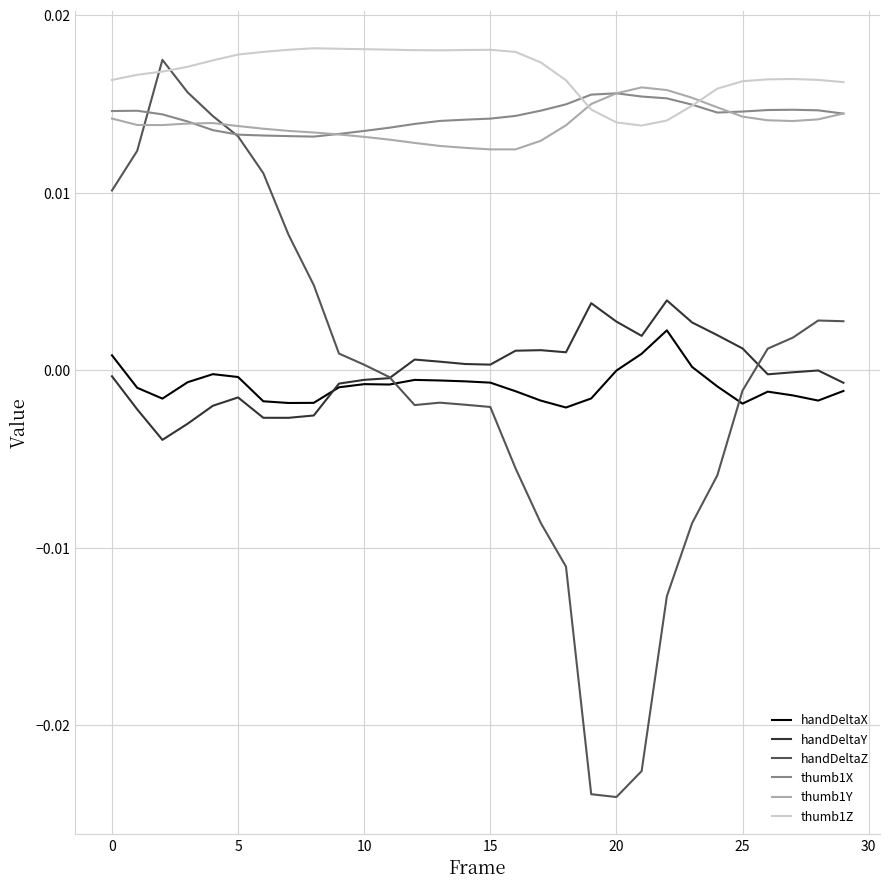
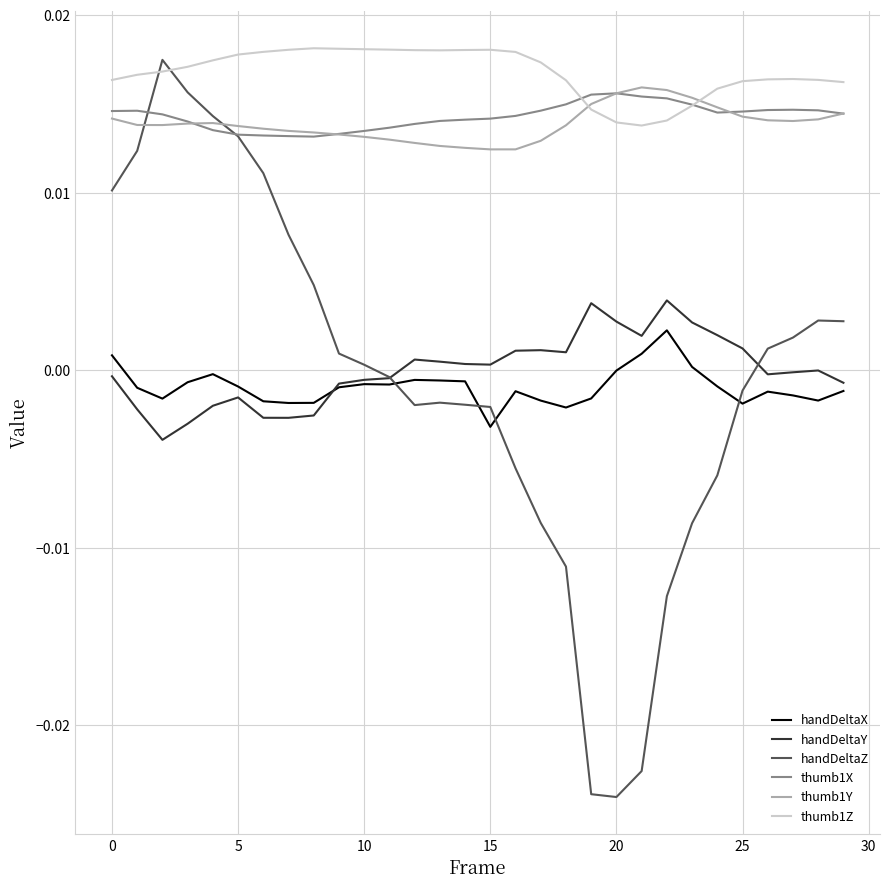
handDeltaX, 5: -0.0004 -> -0.0009
handDeltaX, 15: -0.0007 -> -0.0032
